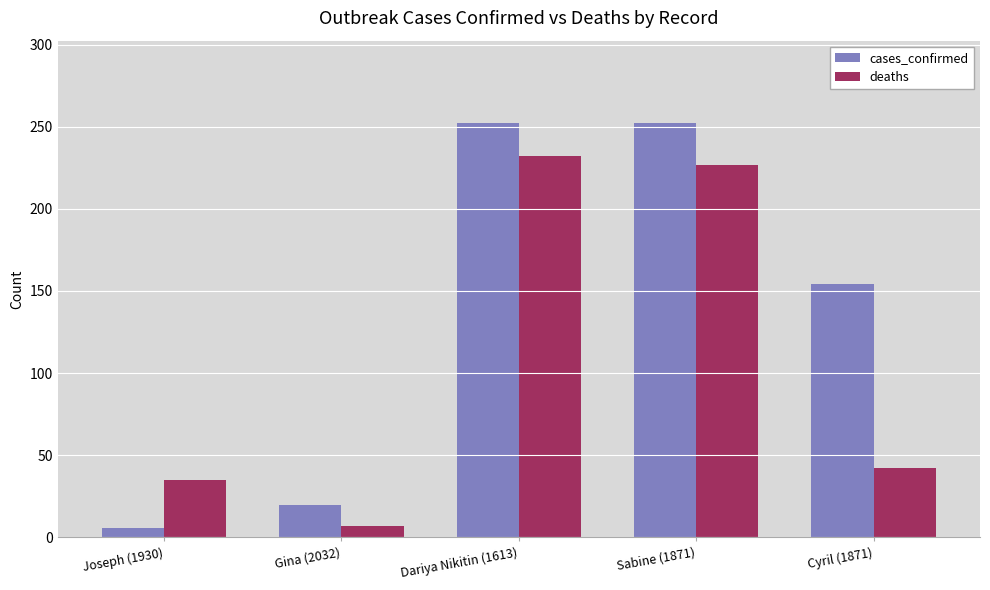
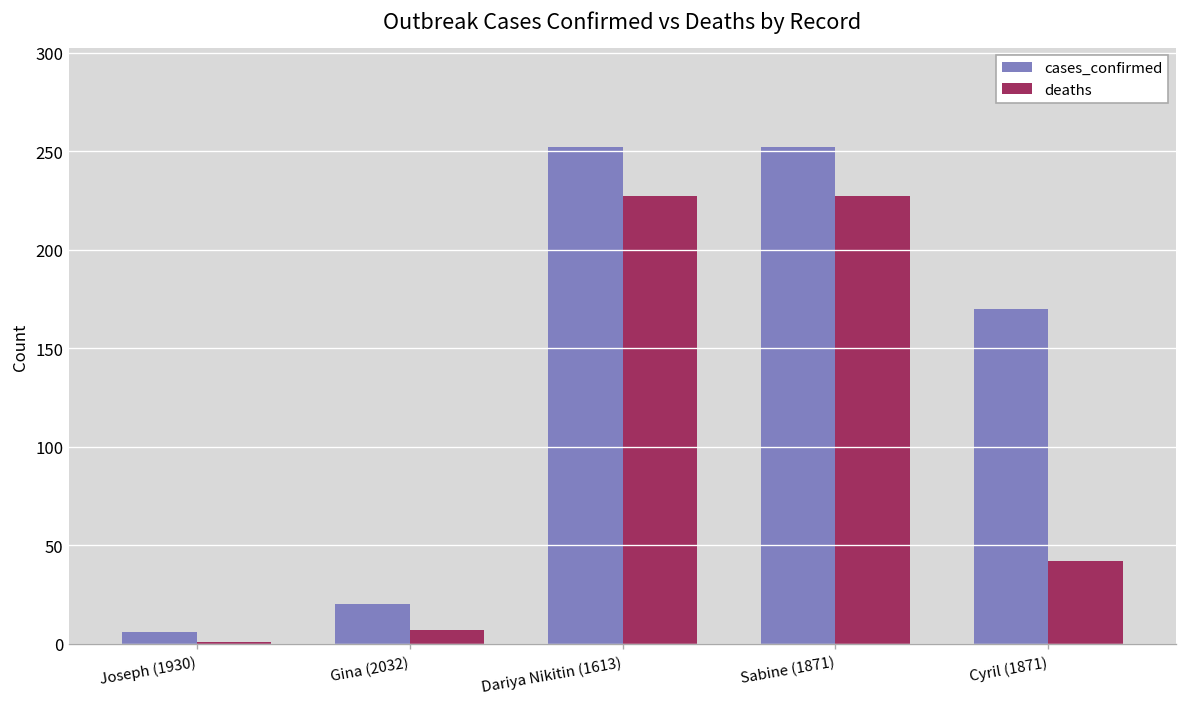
deaths, Joseph (1930): 35 -> 1
deaths, Dariya Nikitin (1613): 232 -> 227
cases_confirmed, Cyril (1871): 154 -> 170
